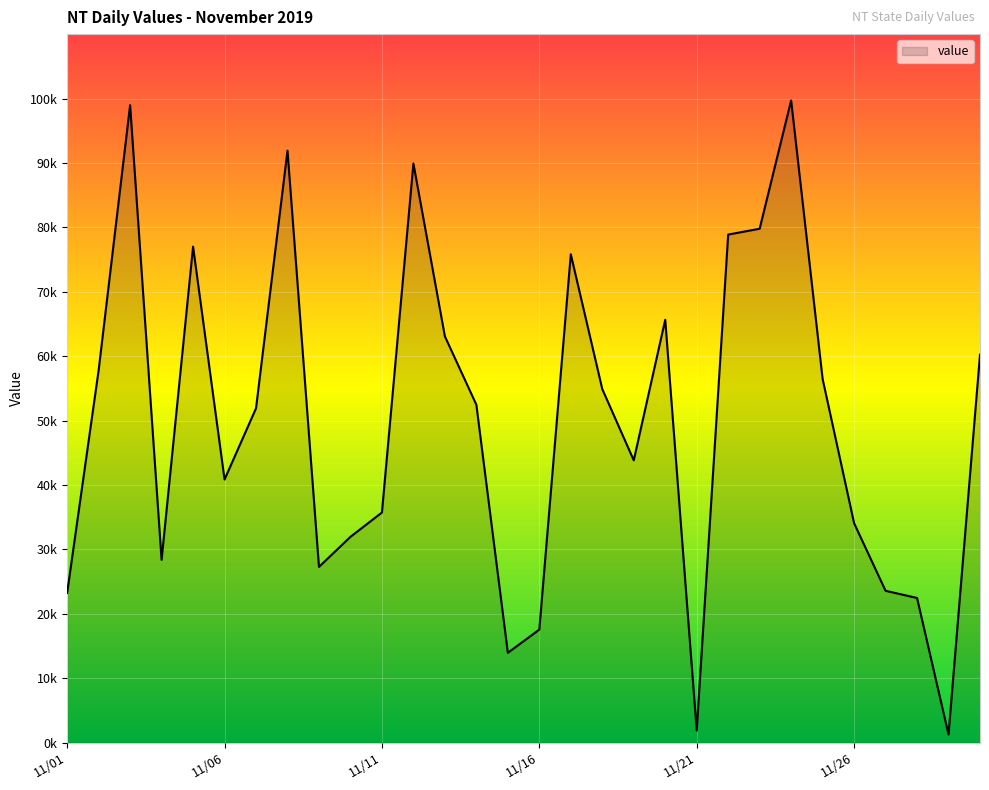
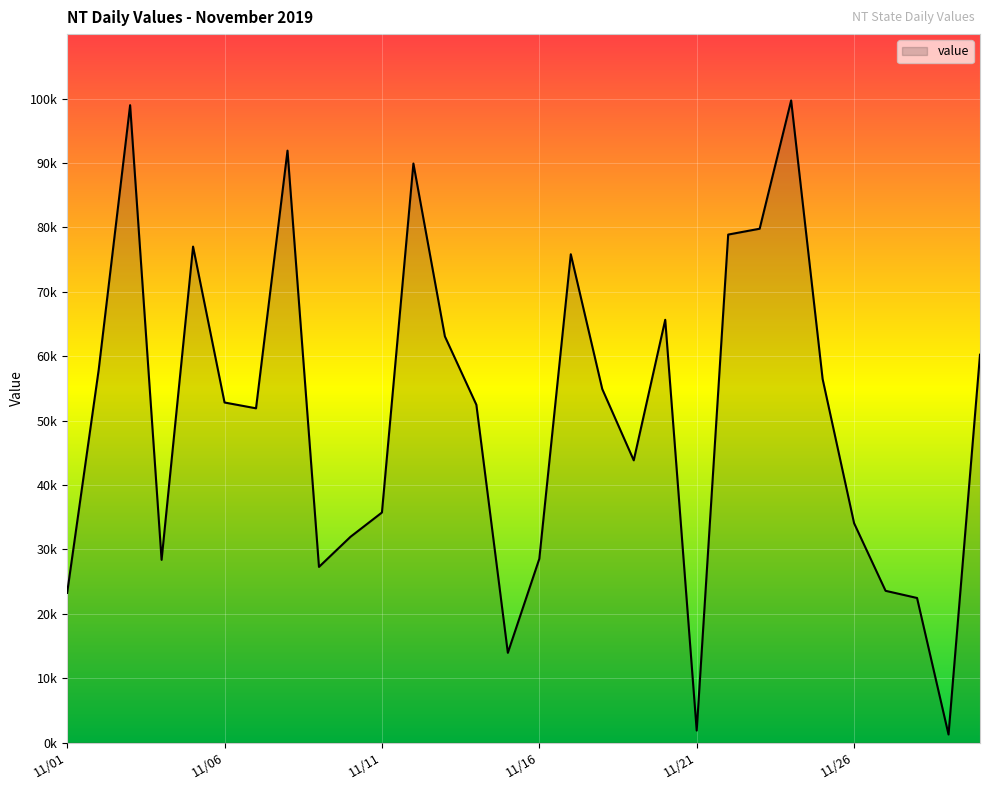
11/06: 41000 -> 53000
11/16: 18000 -> 29000
